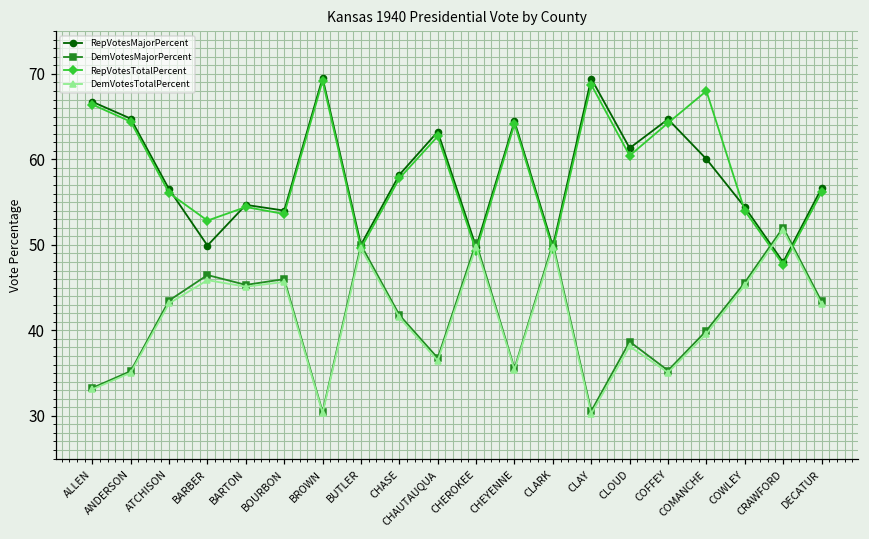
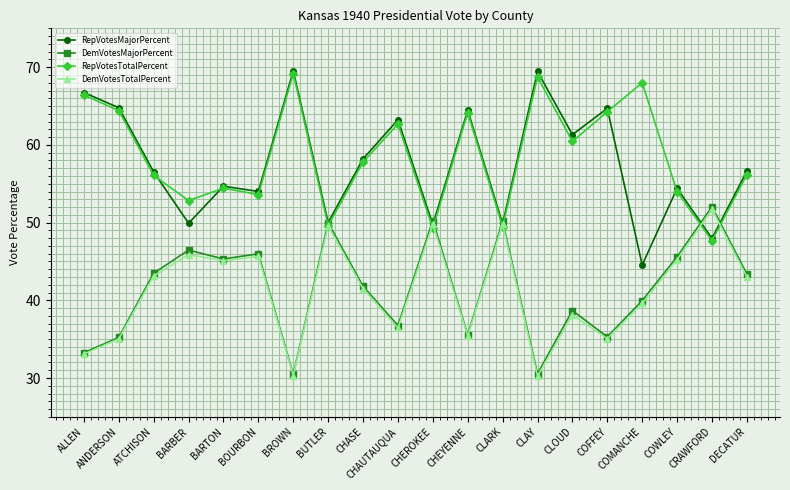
RepVotesMajorPercent, COMANCHE: 60 -> 45
